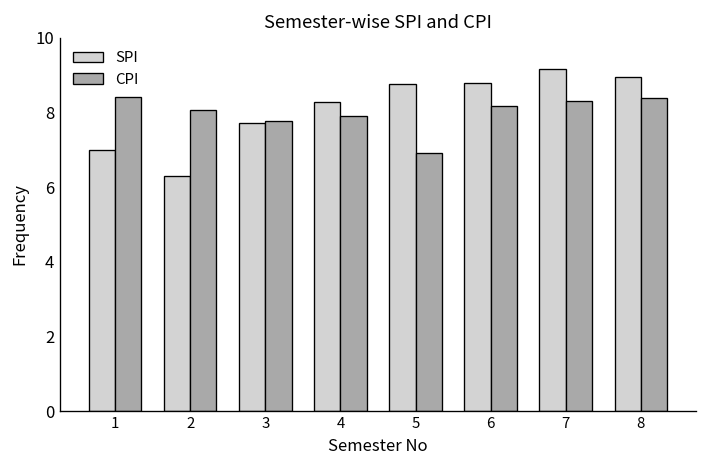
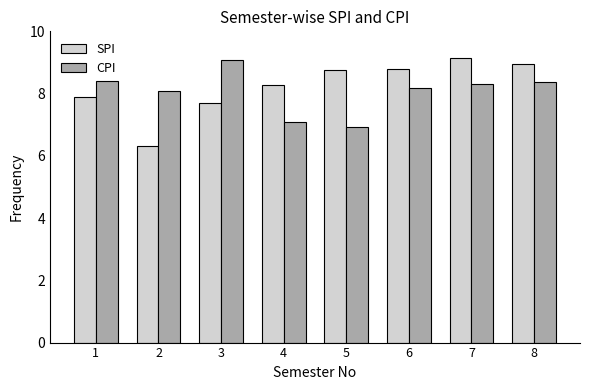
SPI, 1: 7.0 -> 7.9
CPI, 3: 7.8 -> 9.1
CPI, 4: 7.9 -> 7.1
